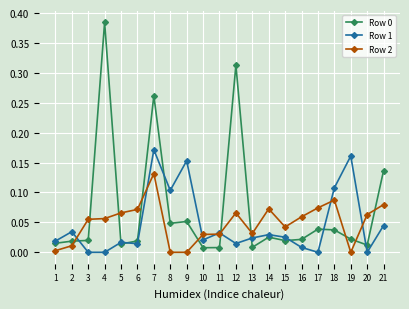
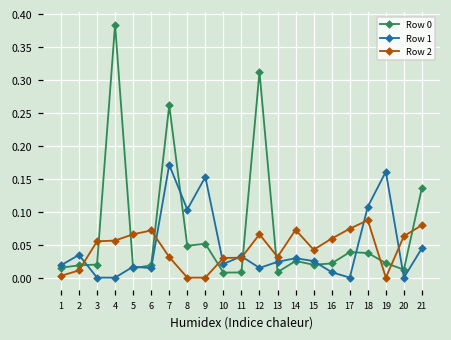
Row 2, 7: 0.13 -> 0.03
